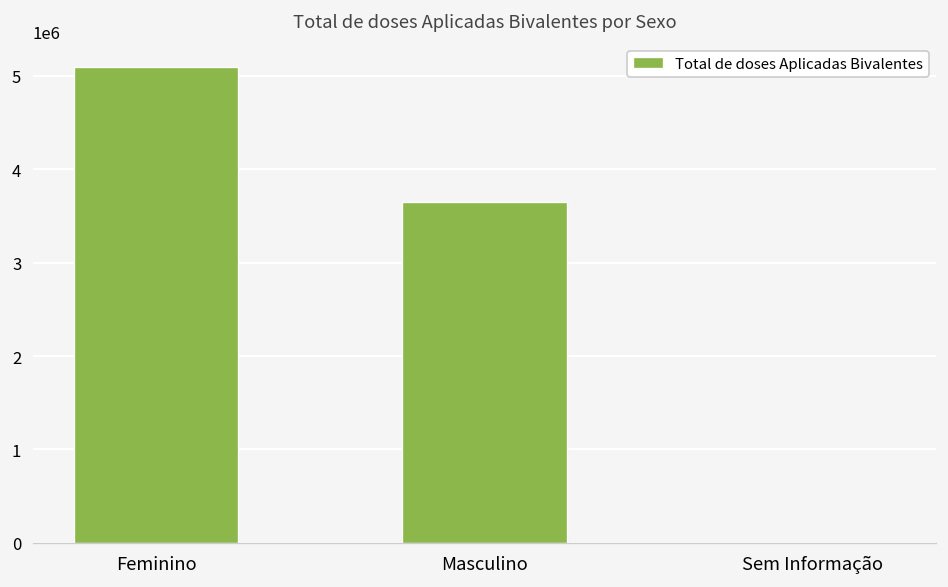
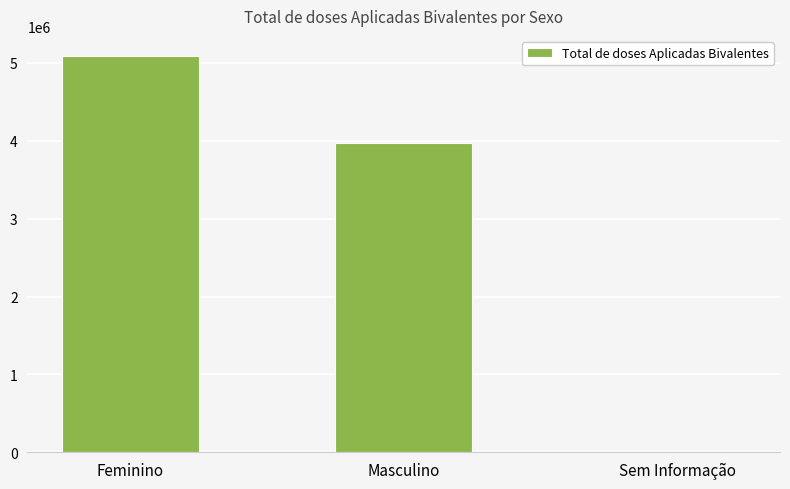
Masculino: 3600000 -> 4000000
